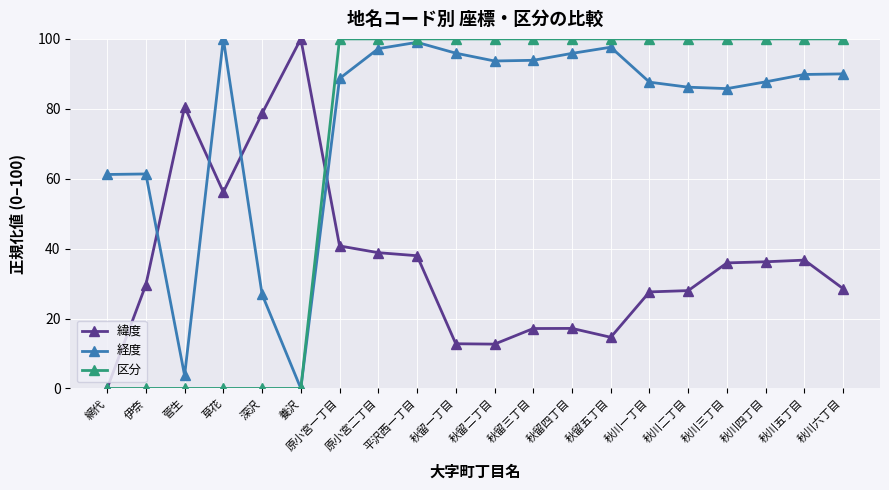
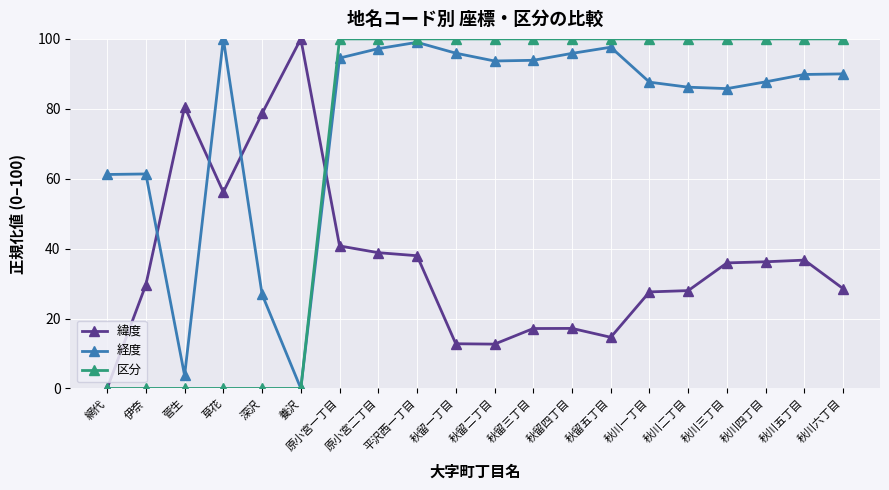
経度, 原小宮一丁目: 89 -> 95
